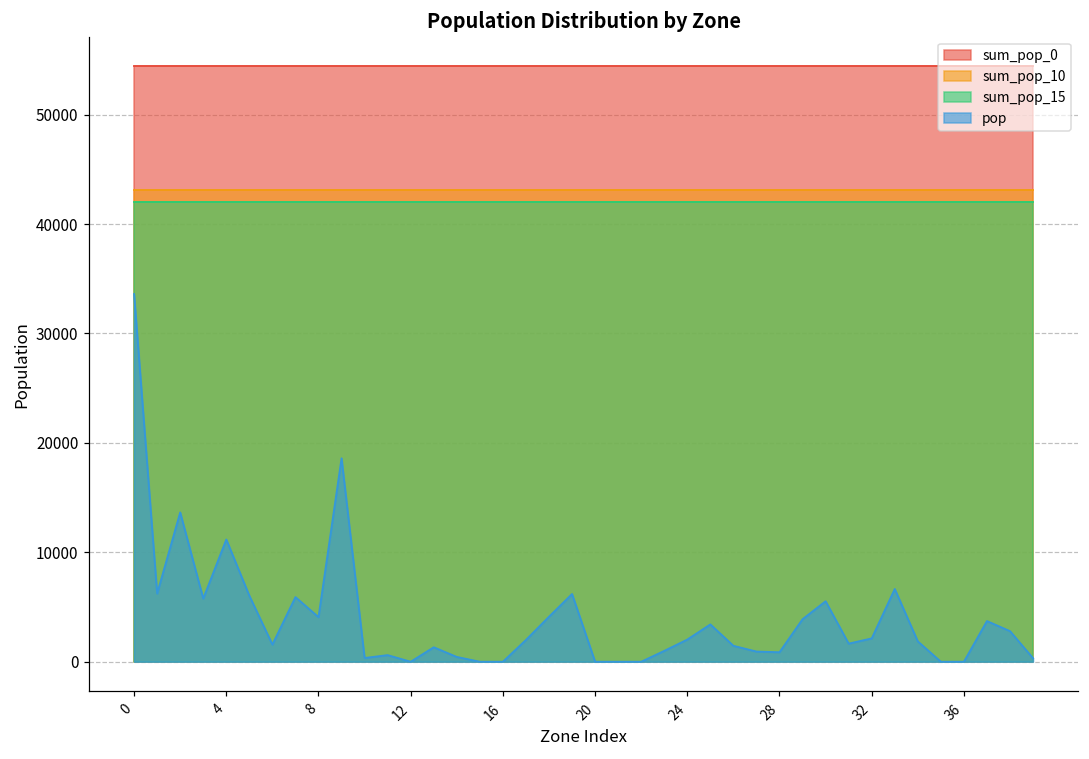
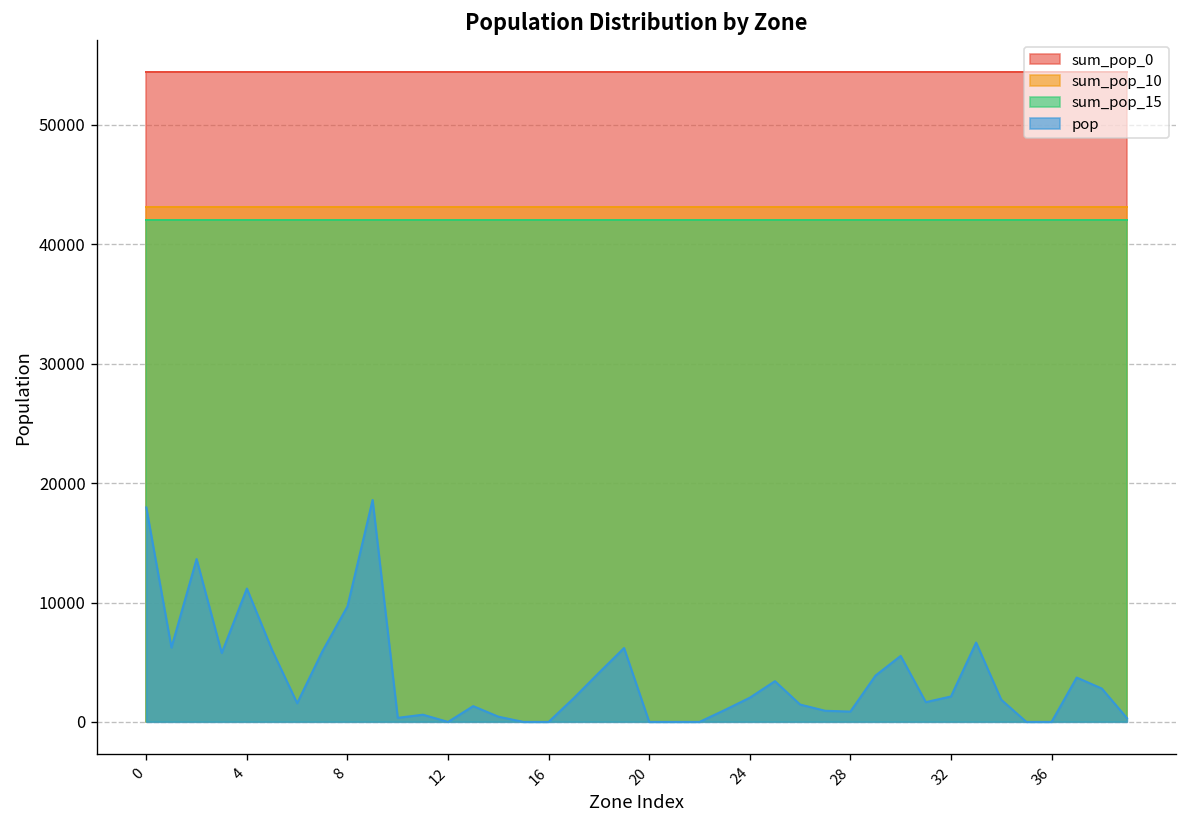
pop, 0: 34000 -> 18000
pop, 8: 4000 -> 10000
